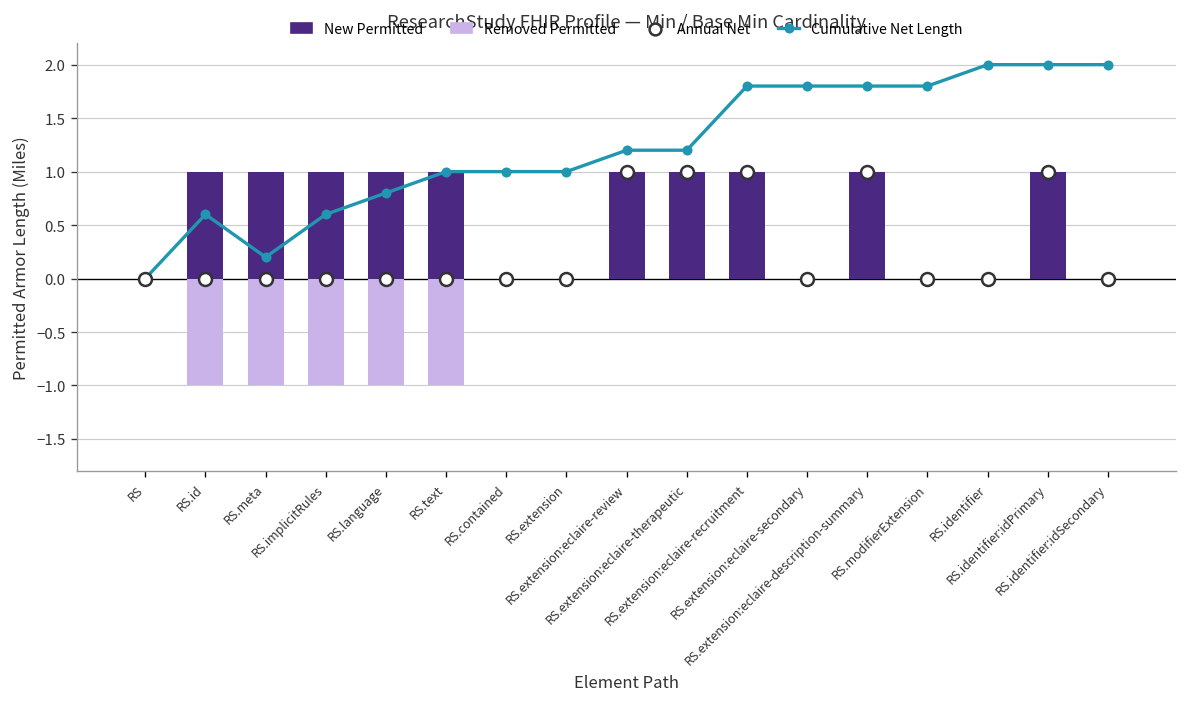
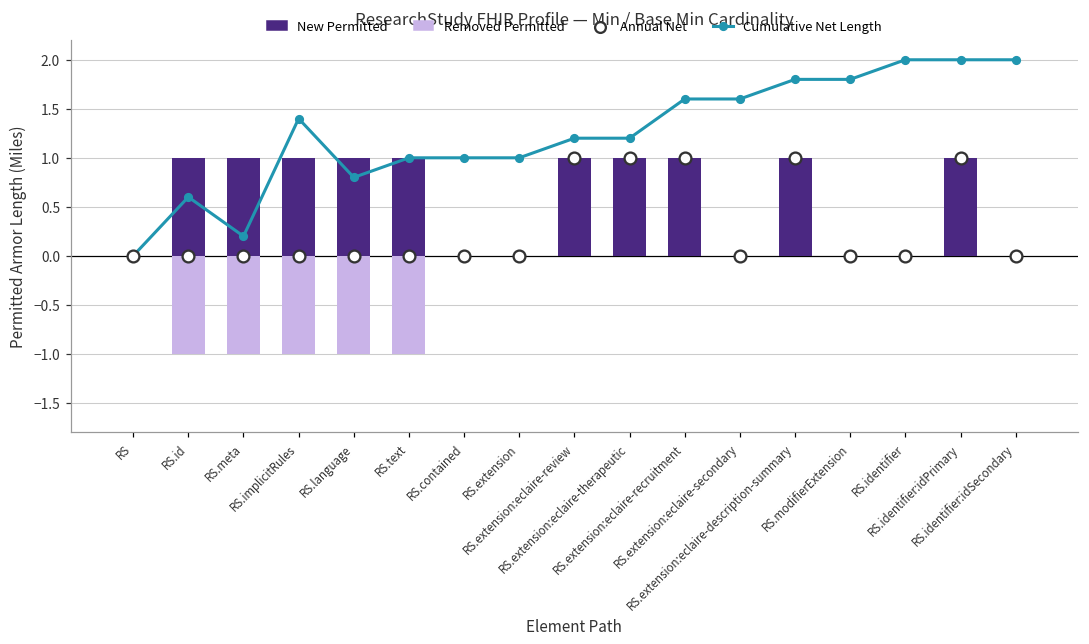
Cumulative Net Length, RS.implicitRules: 0.6 -> 1.4
Cumulative Net Length, RS.extension:eclaire-recruitment: 1.8 -> 1.6
Cumulative Net Length, RS.extension:eclaire-secondary: 1.8 -> 1.6
